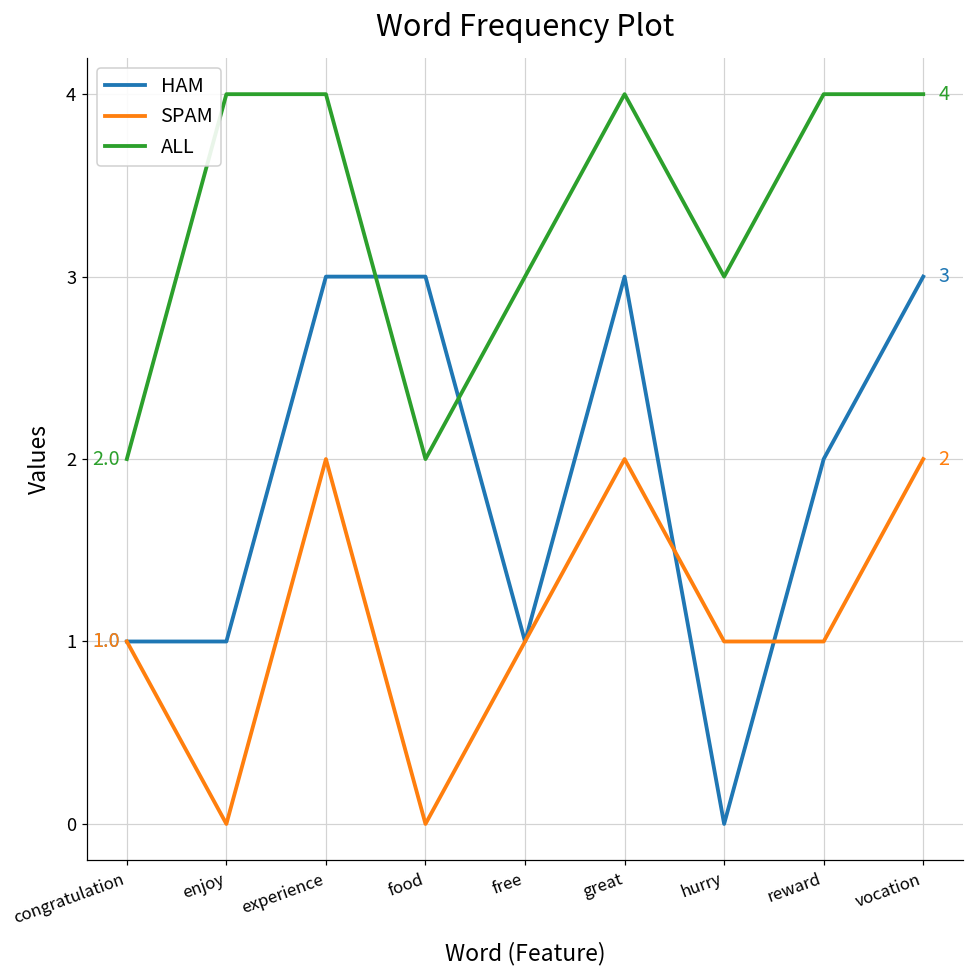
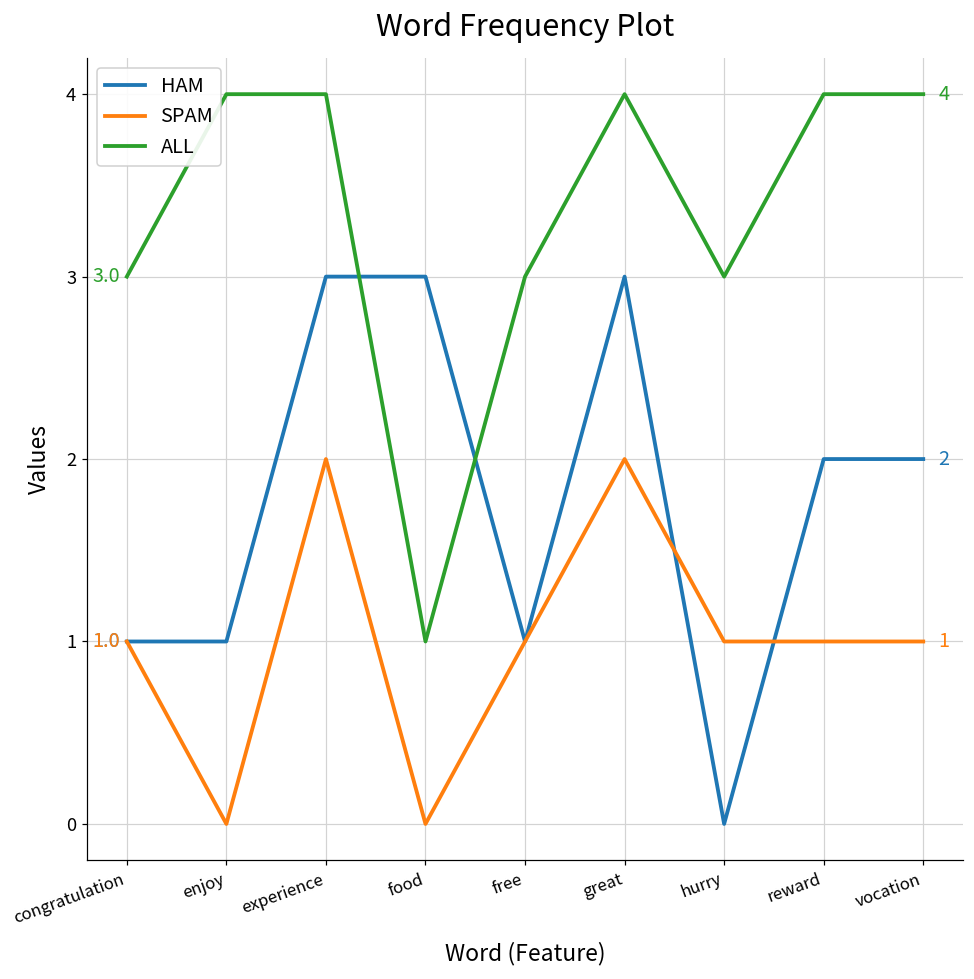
ALL, congratulation: 2.0 -> 3.0
ALL, food: 2 -> 1
HAM, vocation: 3 -> 2
SPAM, vocation: 2 -> 1
